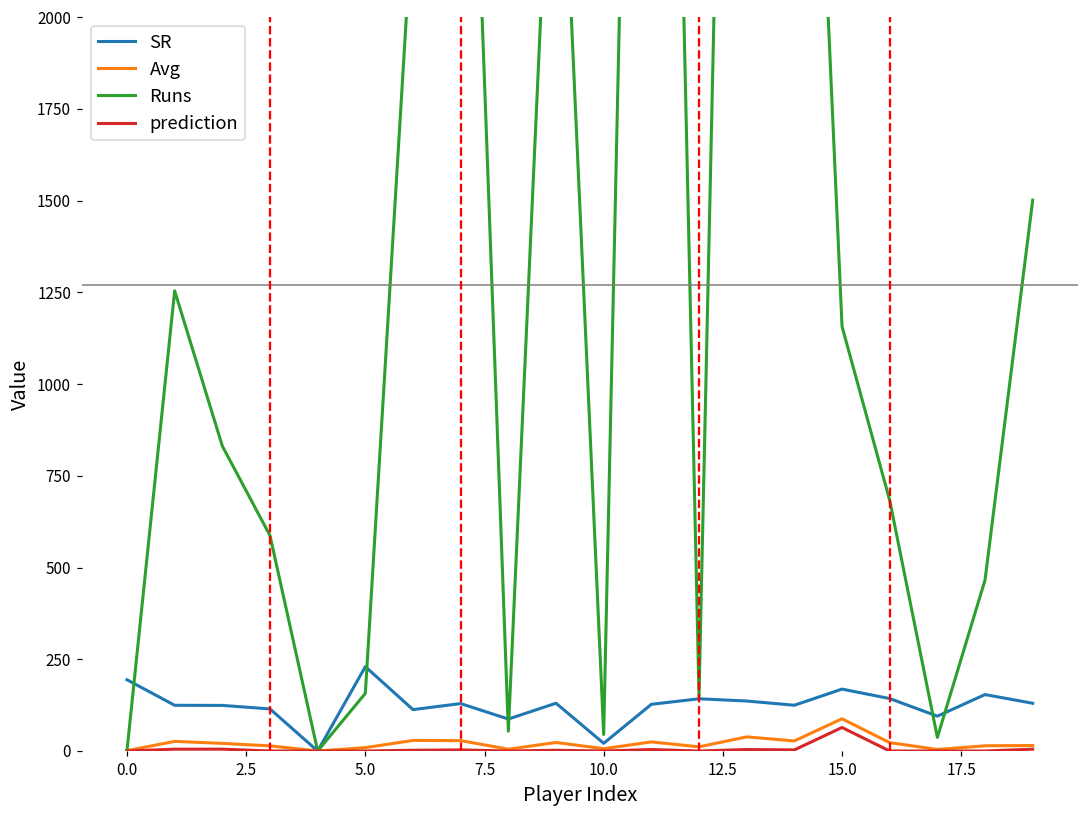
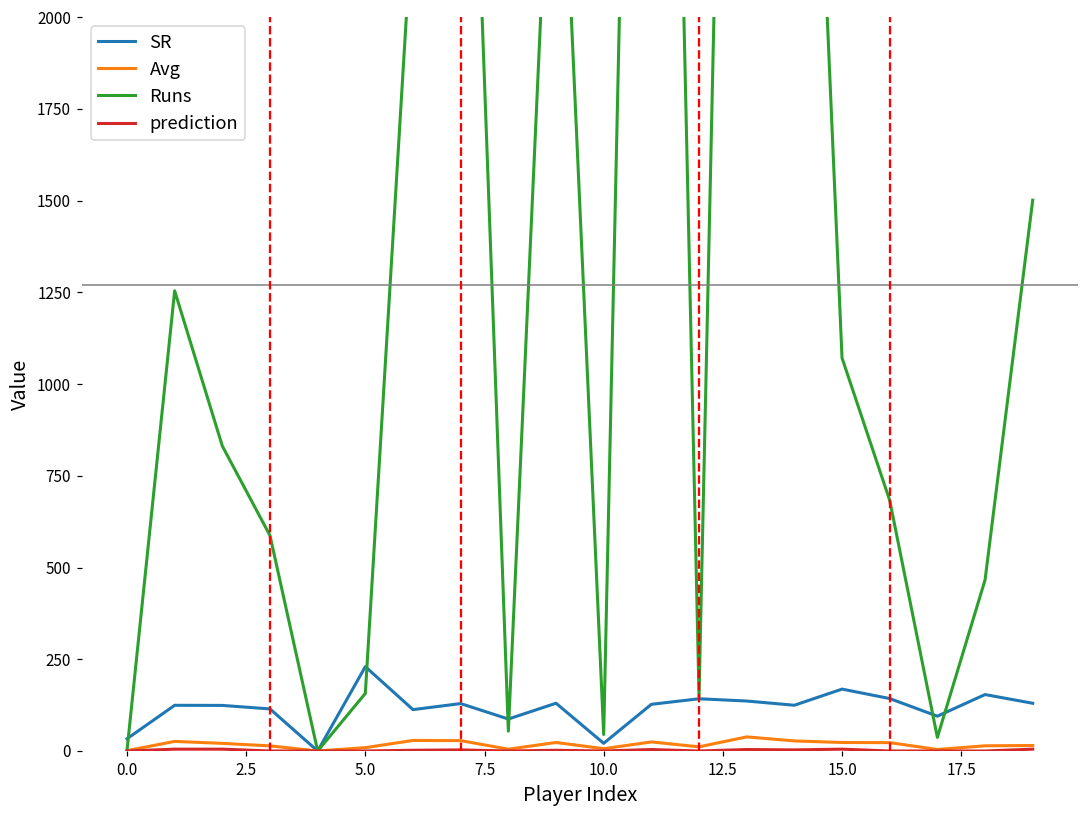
SR, 0.0: 190 -> 30
Avg, 15.0: 90 -> 20
Runs, 15.0: 1160 -> 1070
prediction, 15.0: 60 -> 10
